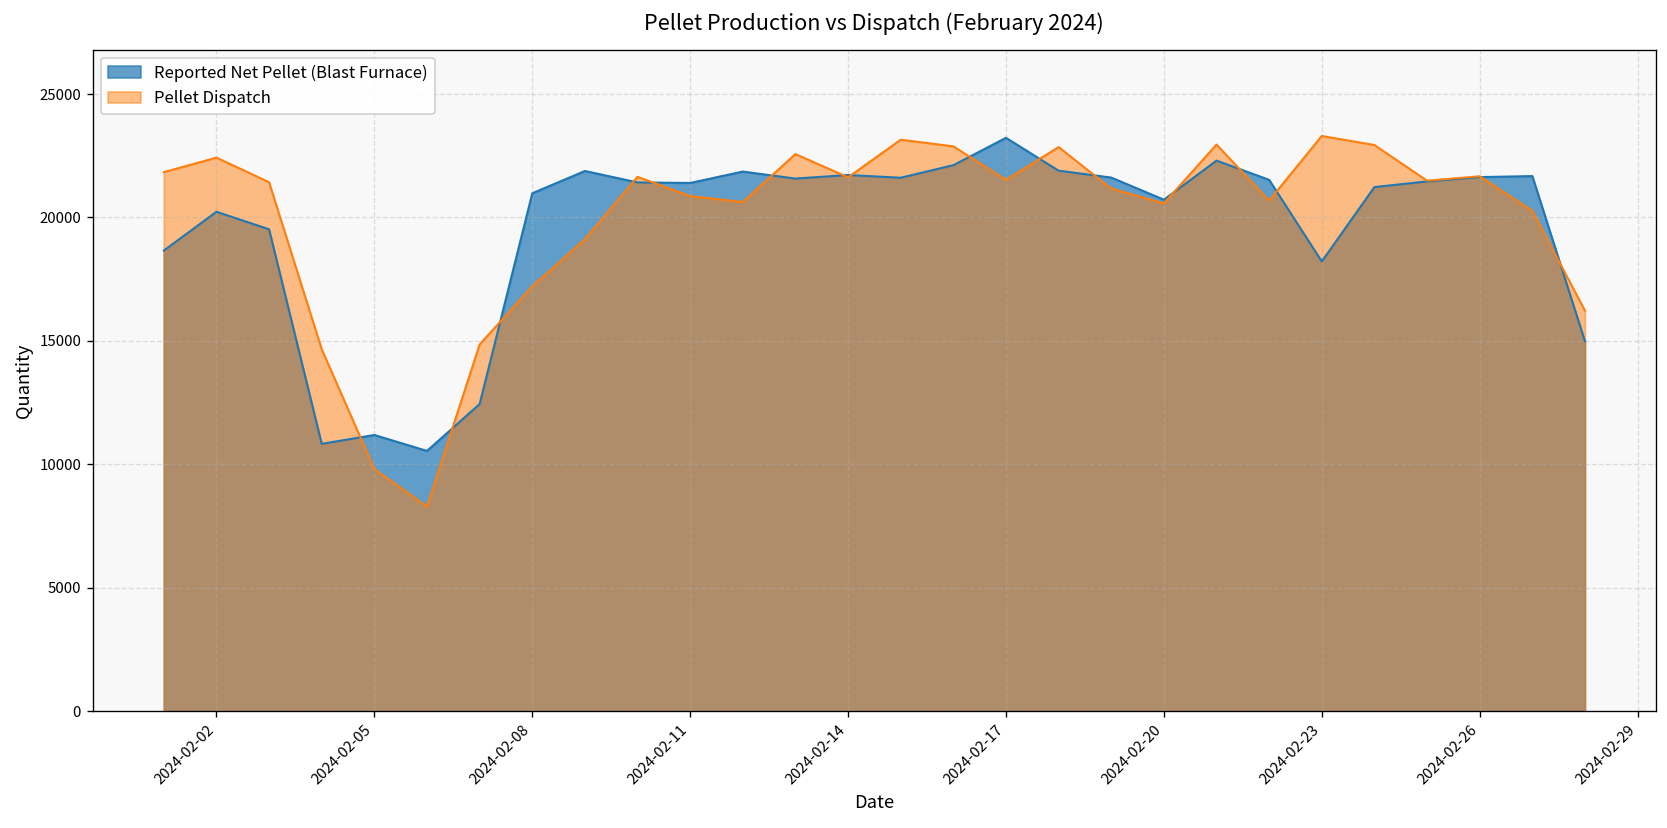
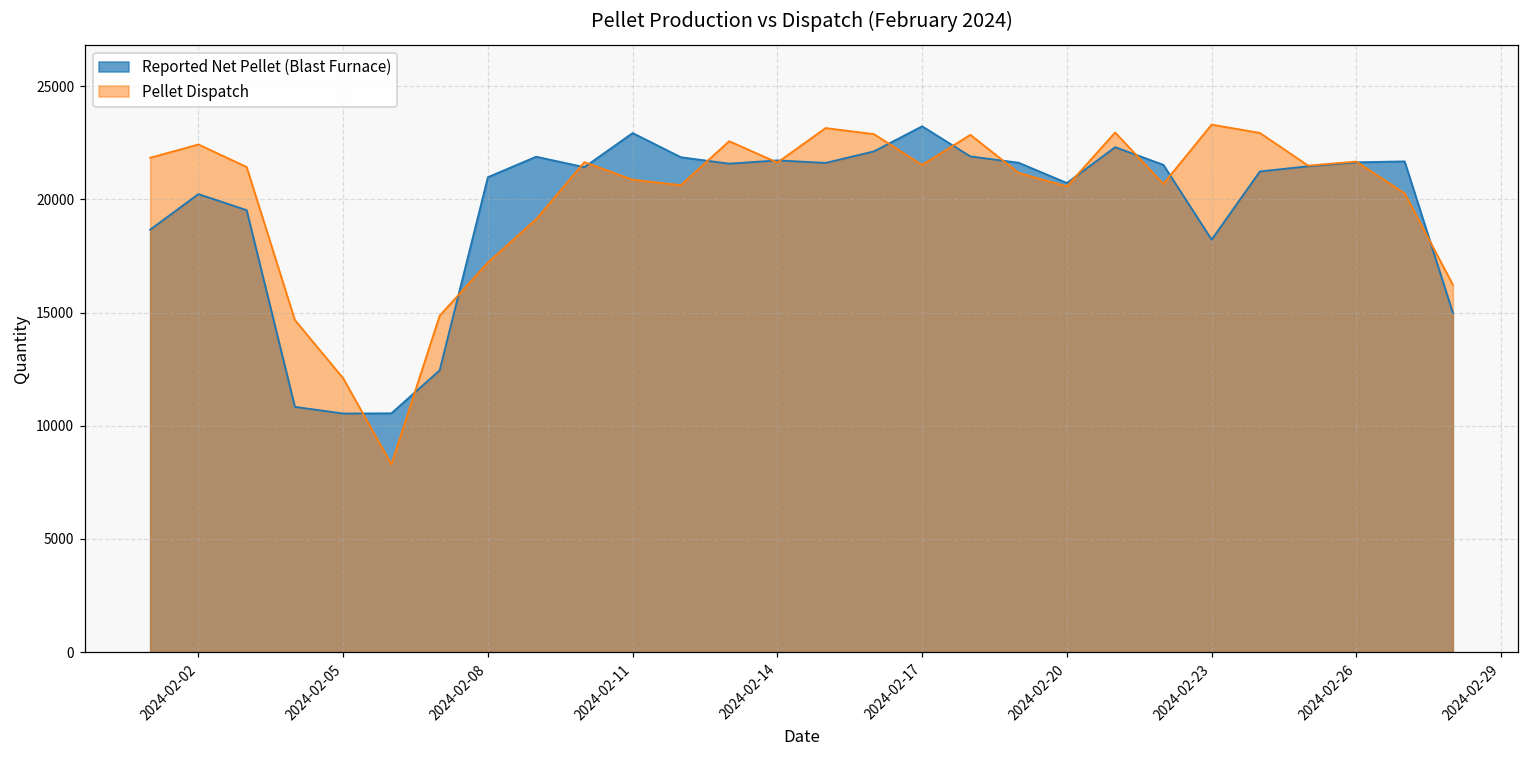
Reported Net Pellet (Blast Furnace), 2024-02-05: 11200 -> 10500
Pellet Dispatch, 2024-02-05: 9800 -> 12100
Reported Net Pellet (Blast Furnace), 2024-02-11: 21400 -> 22900
